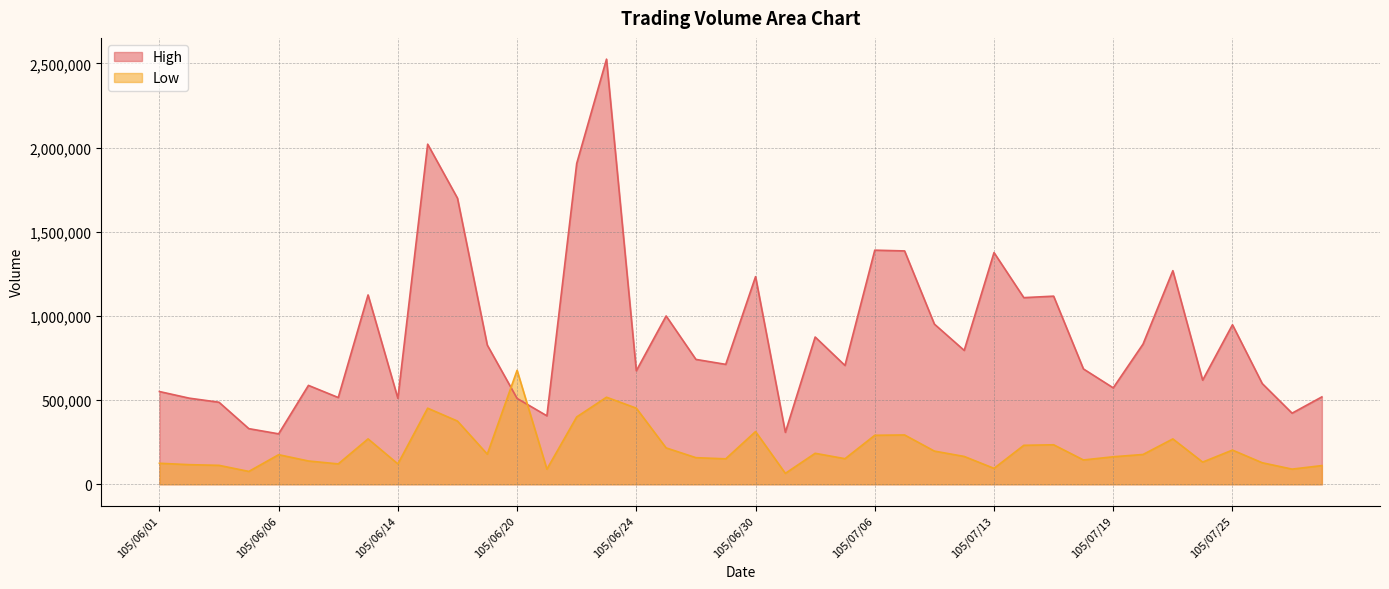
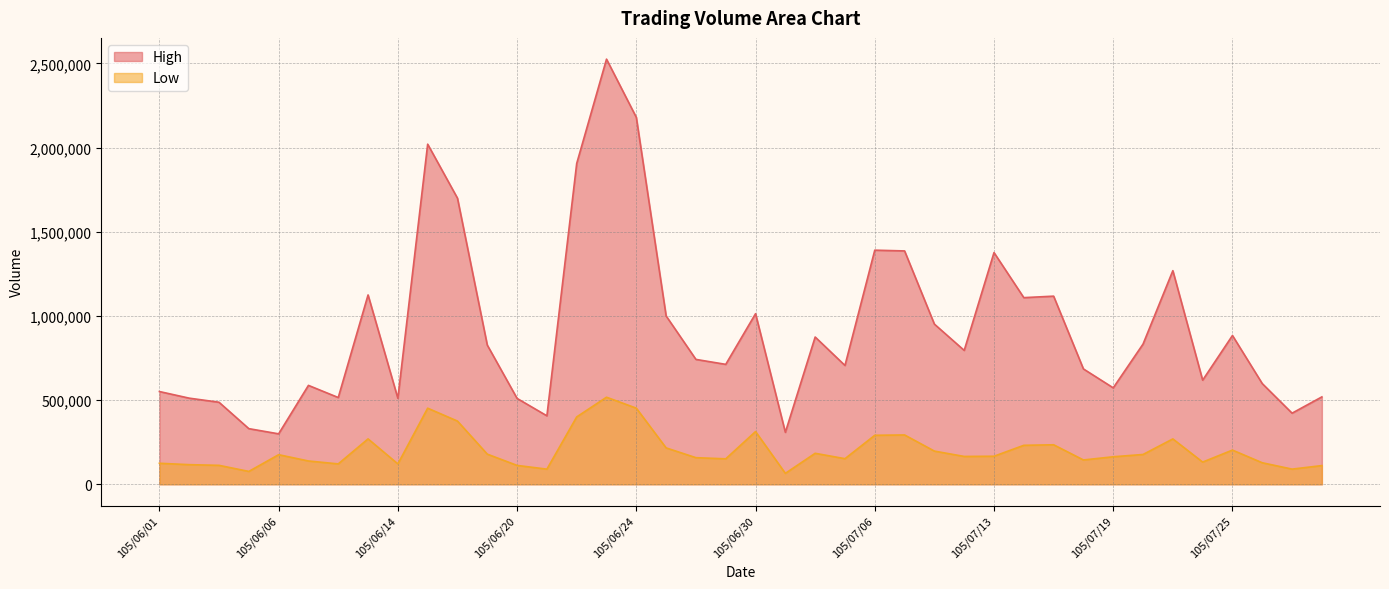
Low, 105/06/20: 680,000 -> 110,000
High, 105/06/24: 670,000 -> 2,180,000
High, 105/06/30: 1,230,000 -> 1,010,000
Low, 105/07/13: 90,000 -> 170,000
High, 105/07/25: 950,000 -> 880,000
